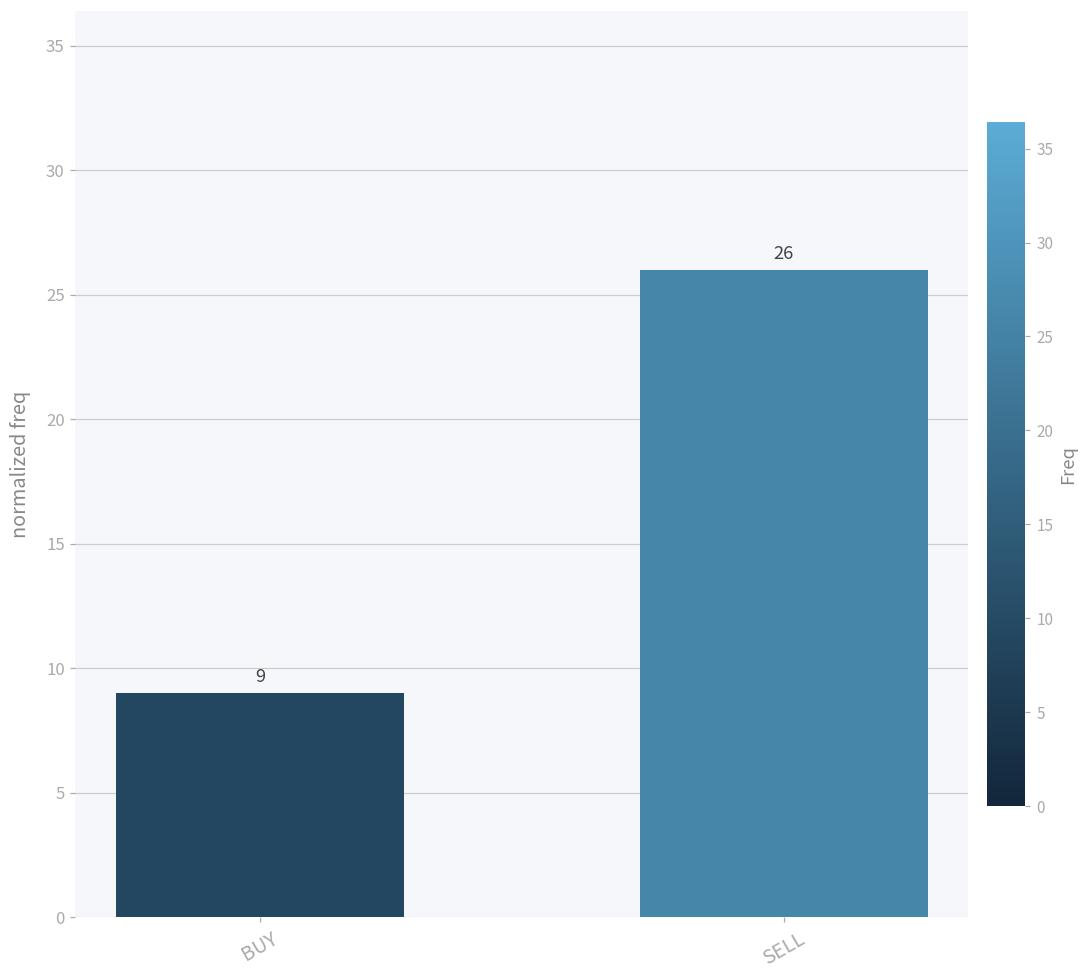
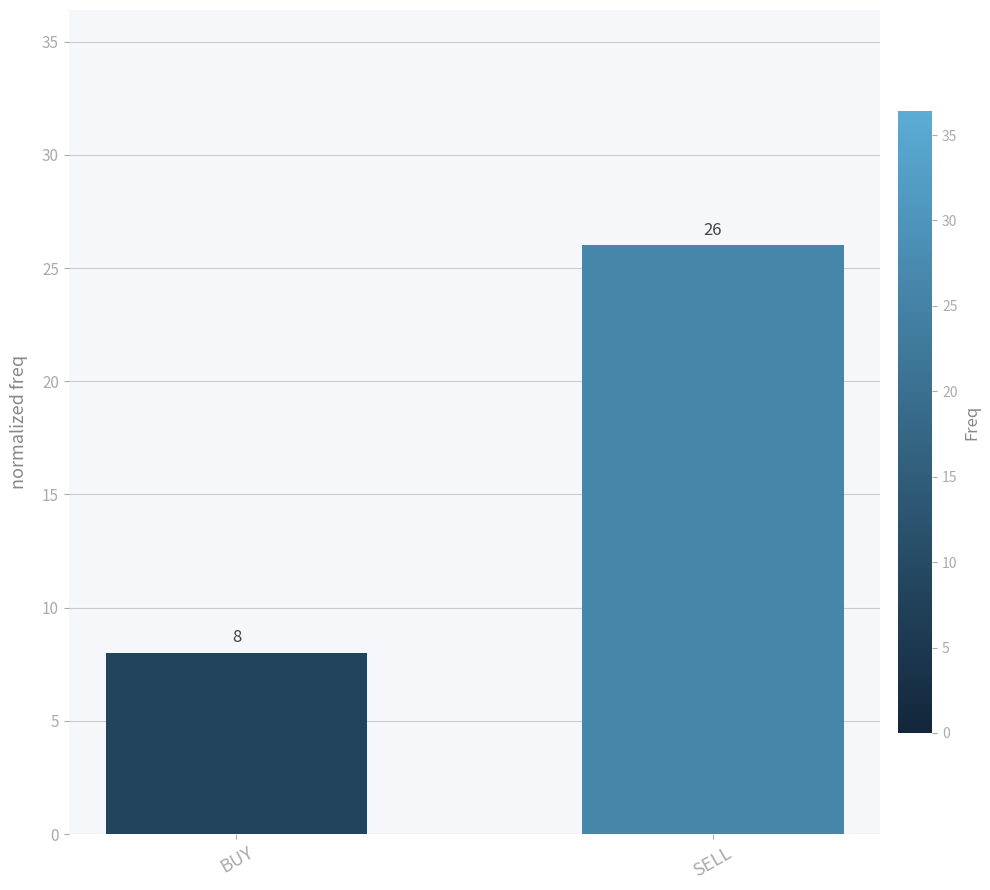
BUY: 9 -> 8
